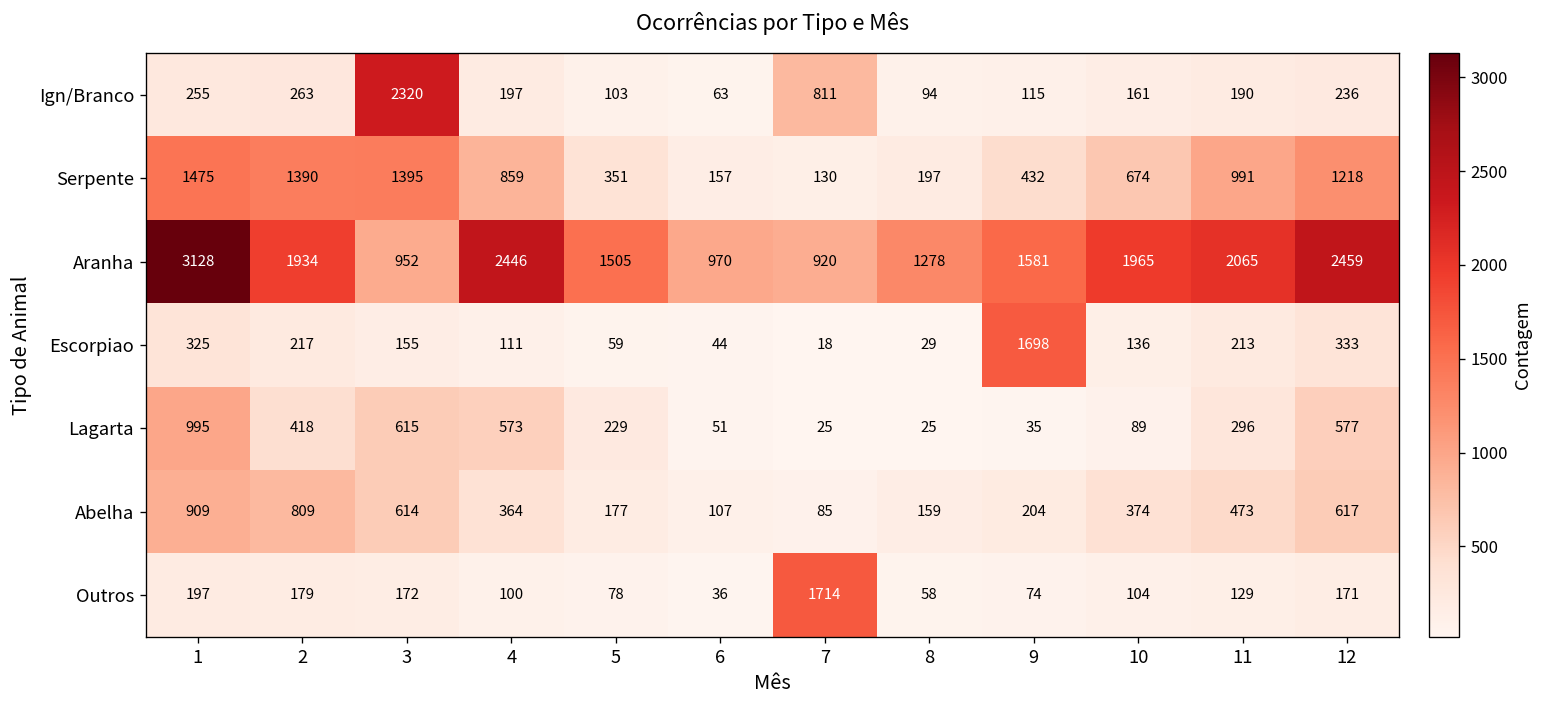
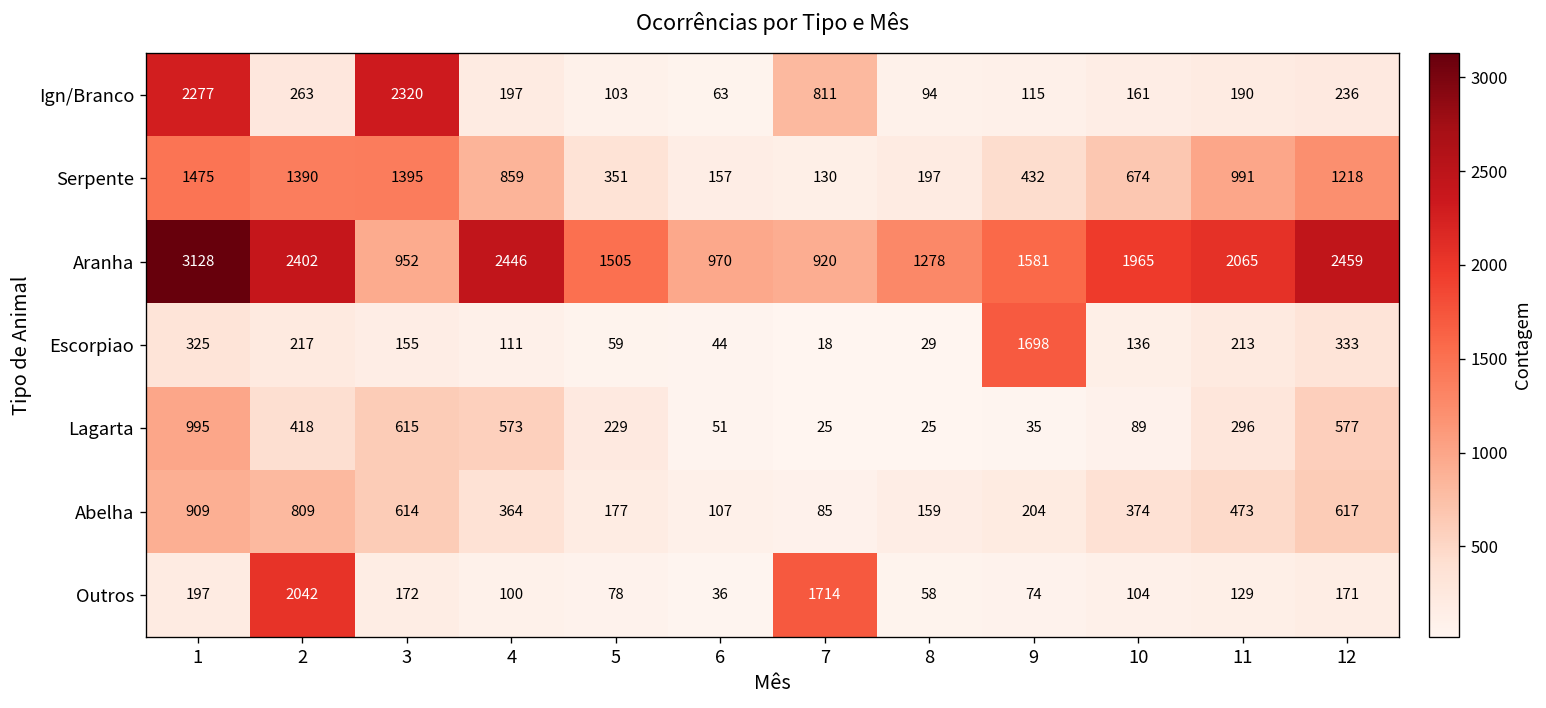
Ign/Branco, 1: 255 -> 2277
Aranha, 2: 1934 -> 2402
Outros, 2: 179 -> 2042
